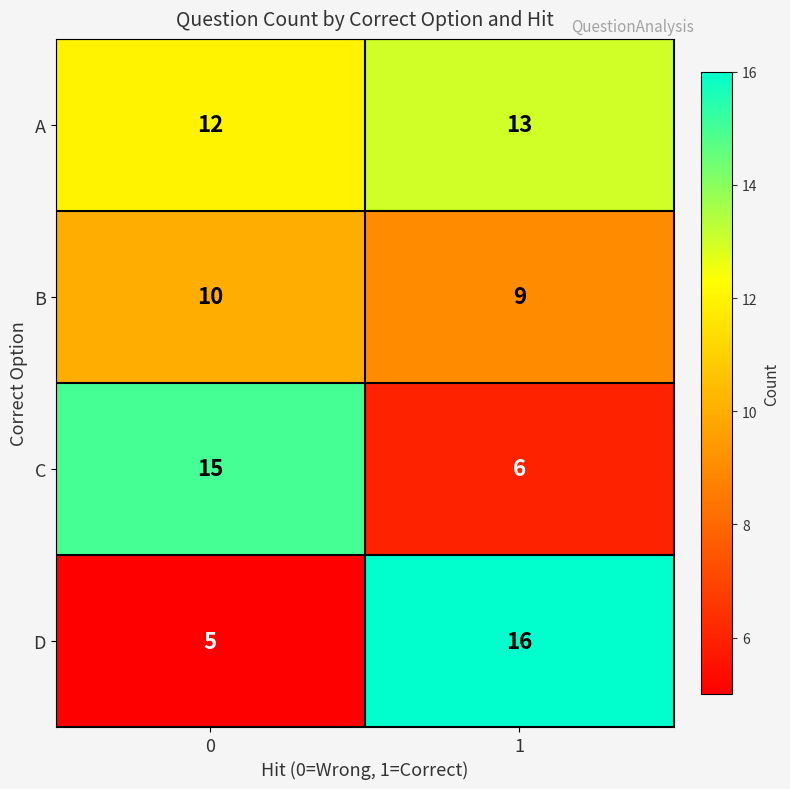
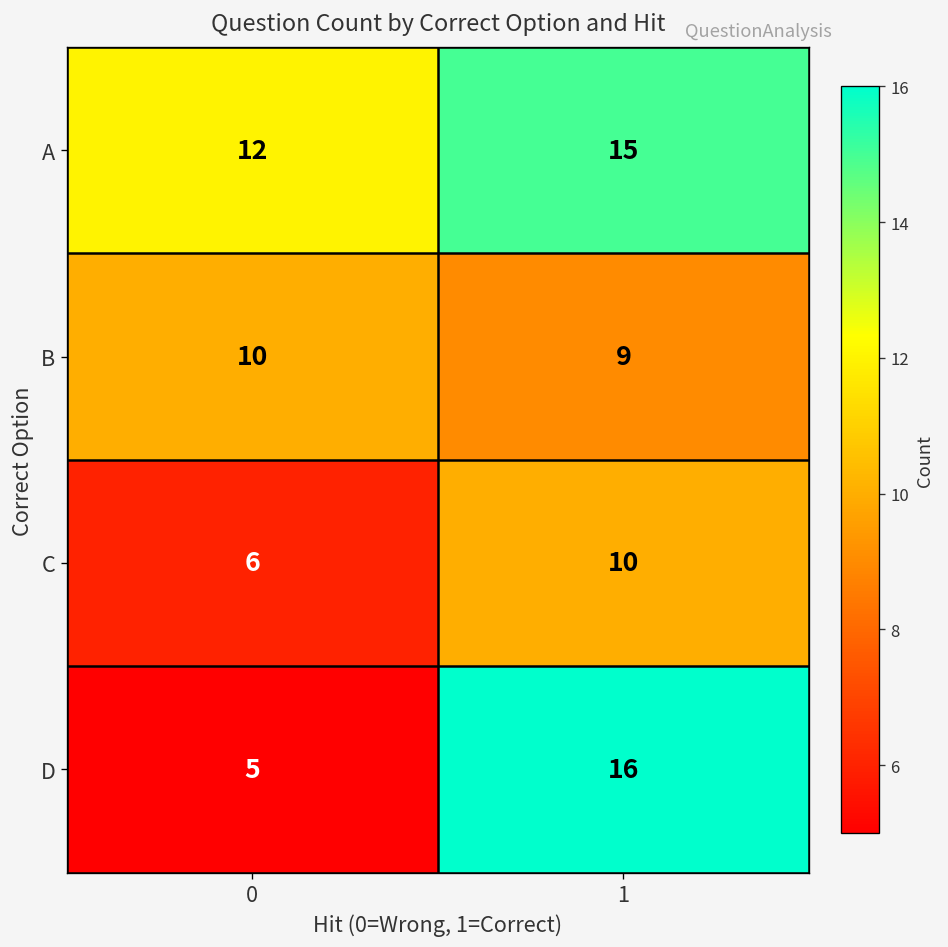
A, 1: 13 -> 15
C, 0: 15 -> 6
C, 1: 6 -> 10
